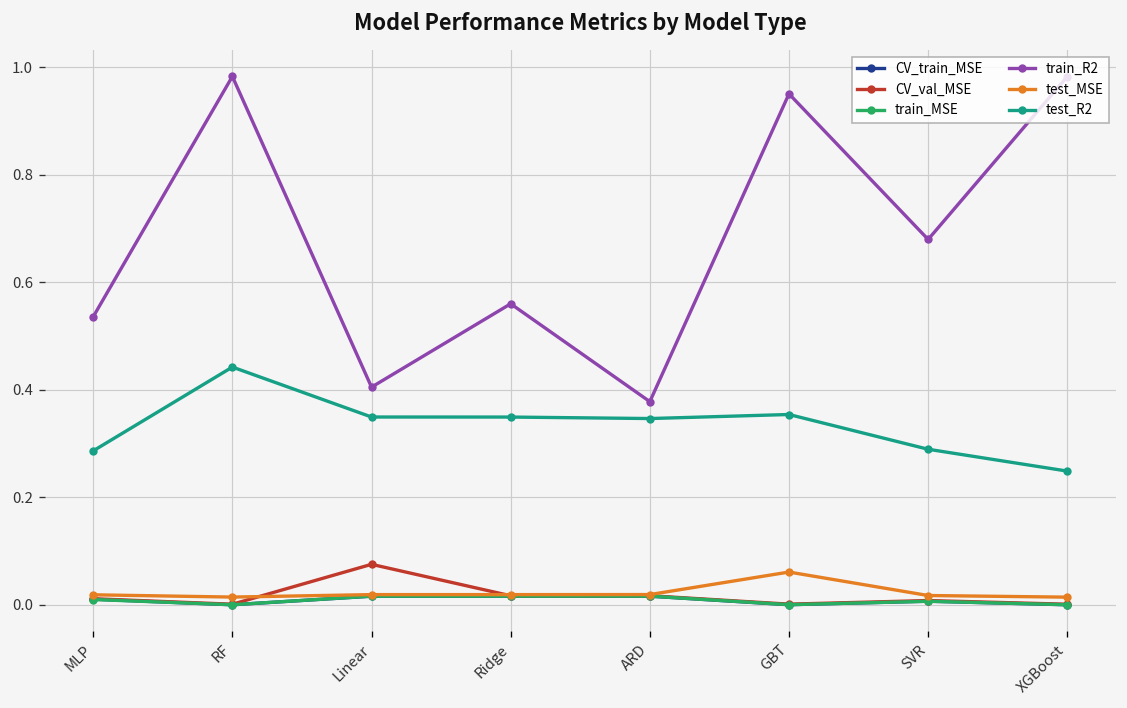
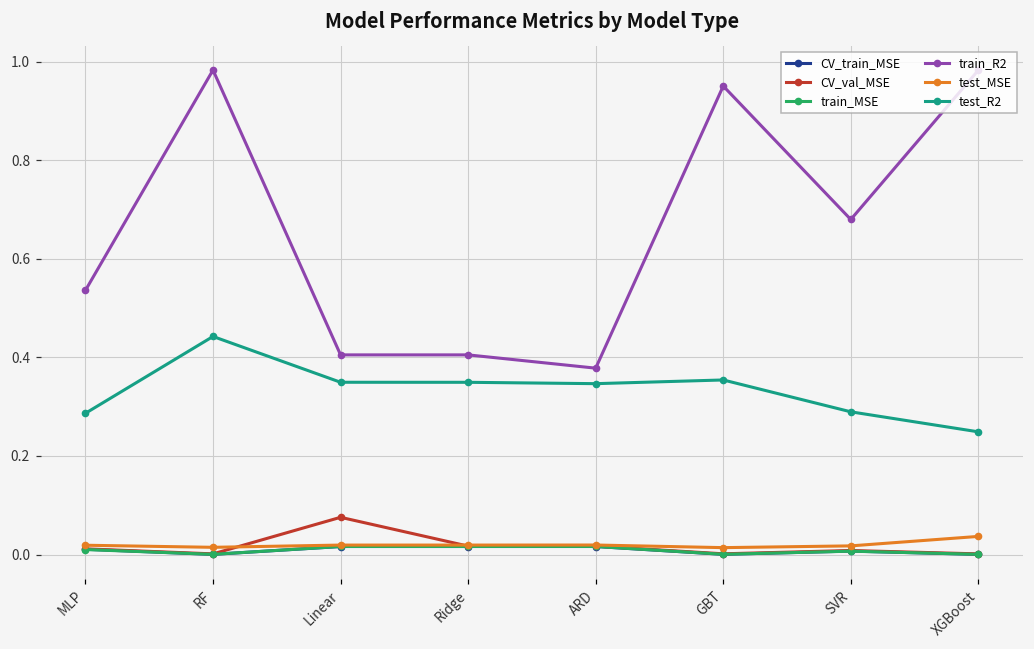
train_R2, Ridge: 0.56 -> 0.41
test_MSE, GBT: 0.06 -> 0.01
test_MSE, XGBoost: 0.01 -> 0.04
